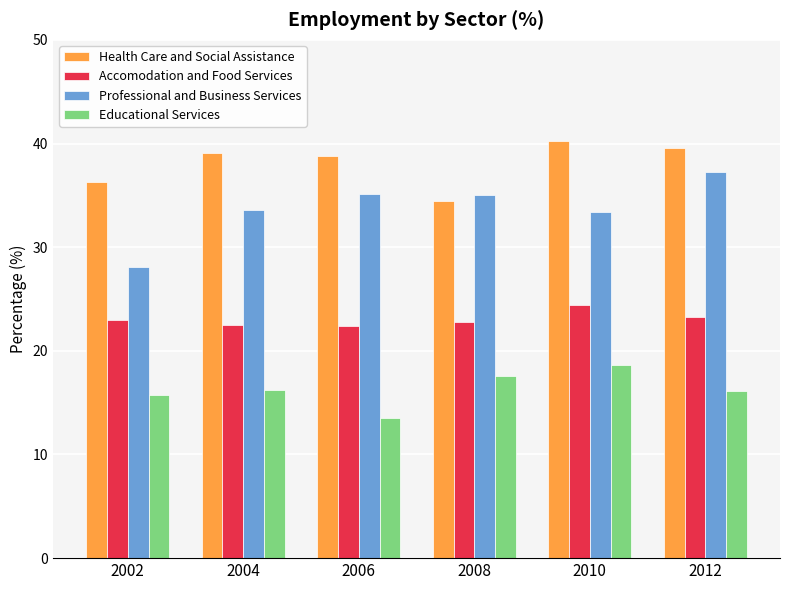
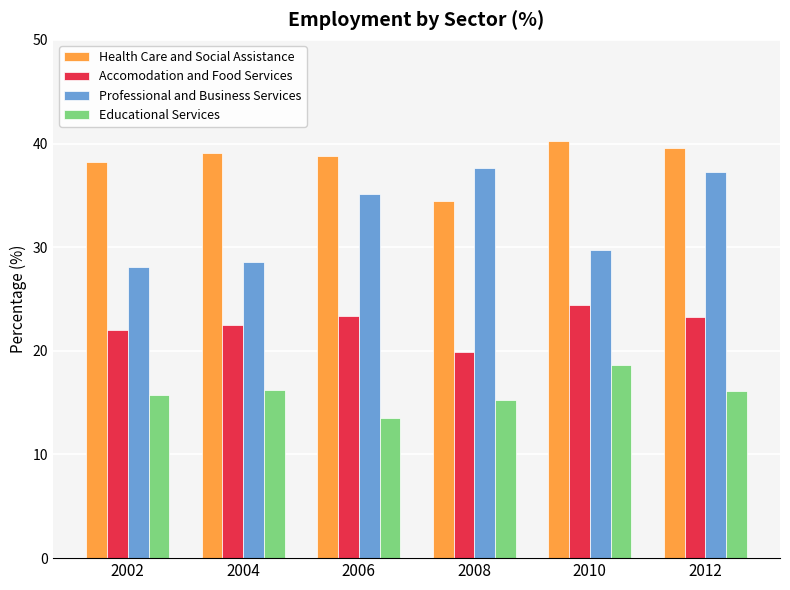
Health Care and Social Assistance, 2002: 36.3 -> 38.2
Accomodation and Food Services, 2002: 23 -> 22
Professional and Business Services, 2004: 33.6 -> 28.6
Accomodation and Food Services, 2006: 22.4 -> 23.4
Accomodation and Food Services, 2008: 22.8 -> 19.9
Professional and Business Services, 2008: 35.0 -> 37.6
Educational Services, 2008: 17.6 -> 15.3
Professional and Business Services, 2010: 33.4 -> 29.7
